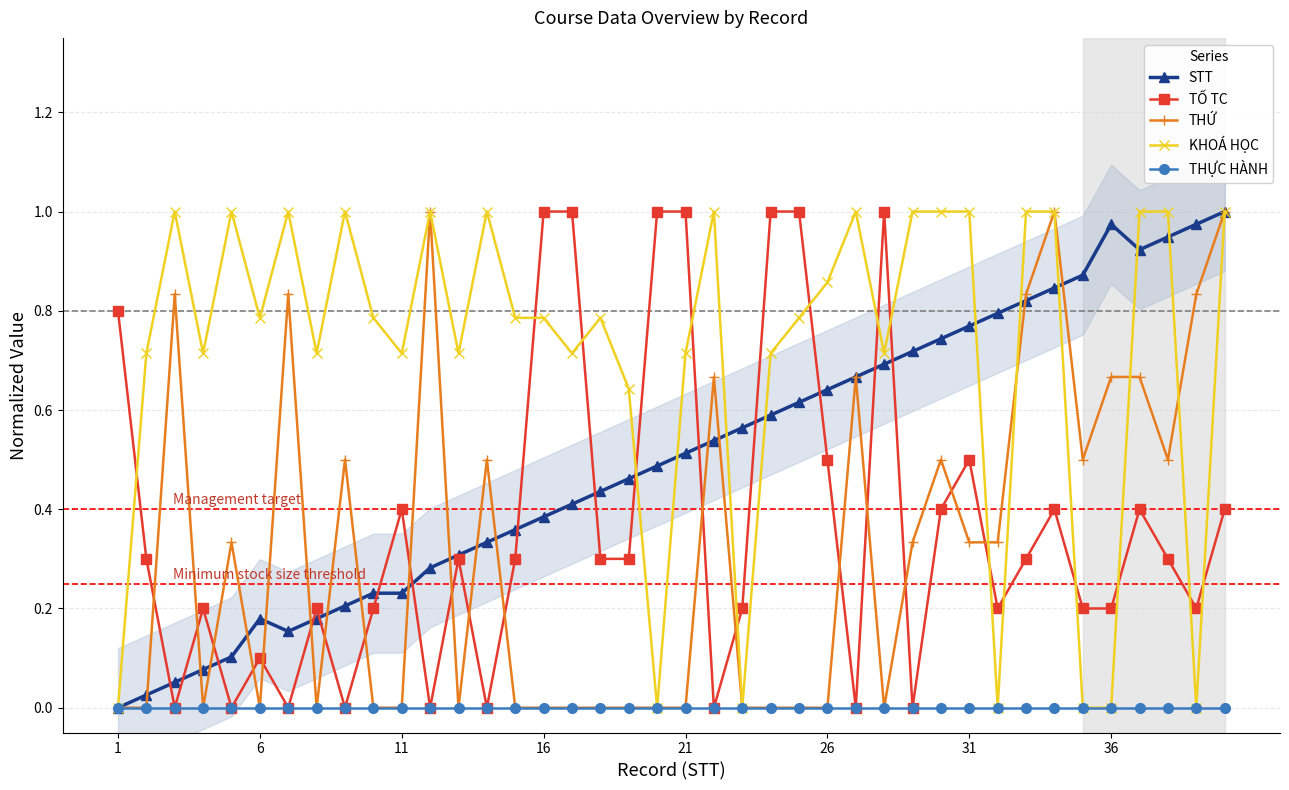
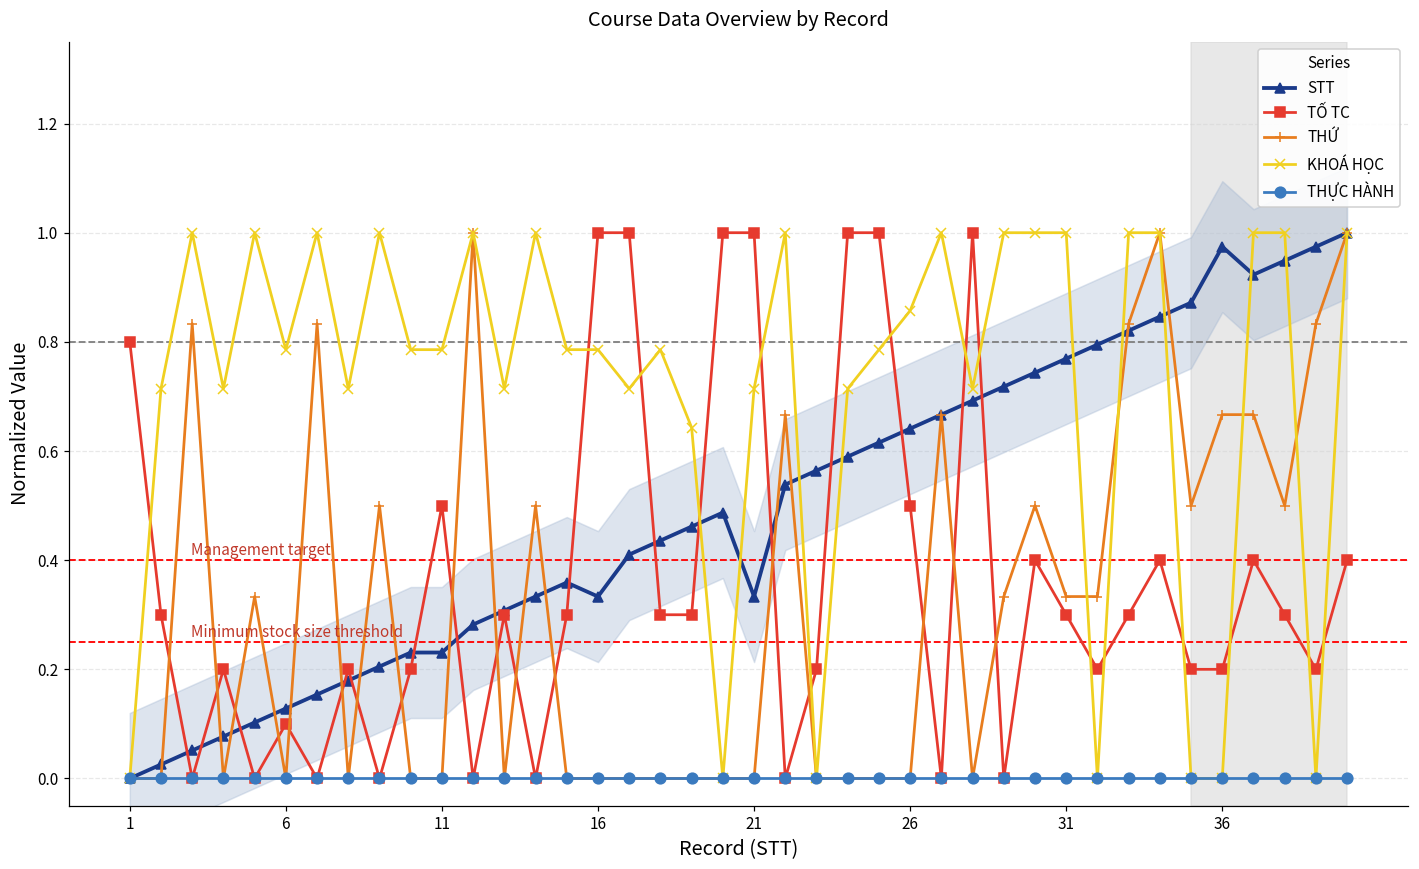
STT, 6: 0.18 -> 0.13
TỐ TC, 11: 0.40 -> 0.50
KHOÁ HỌC, 11: 0.71 -> 0.79
STT, 16: 0.38 -> 0.33
STT, 21: 0.51 -> 0.33
TỐ TC, 31: 0.50 -> 0.30
